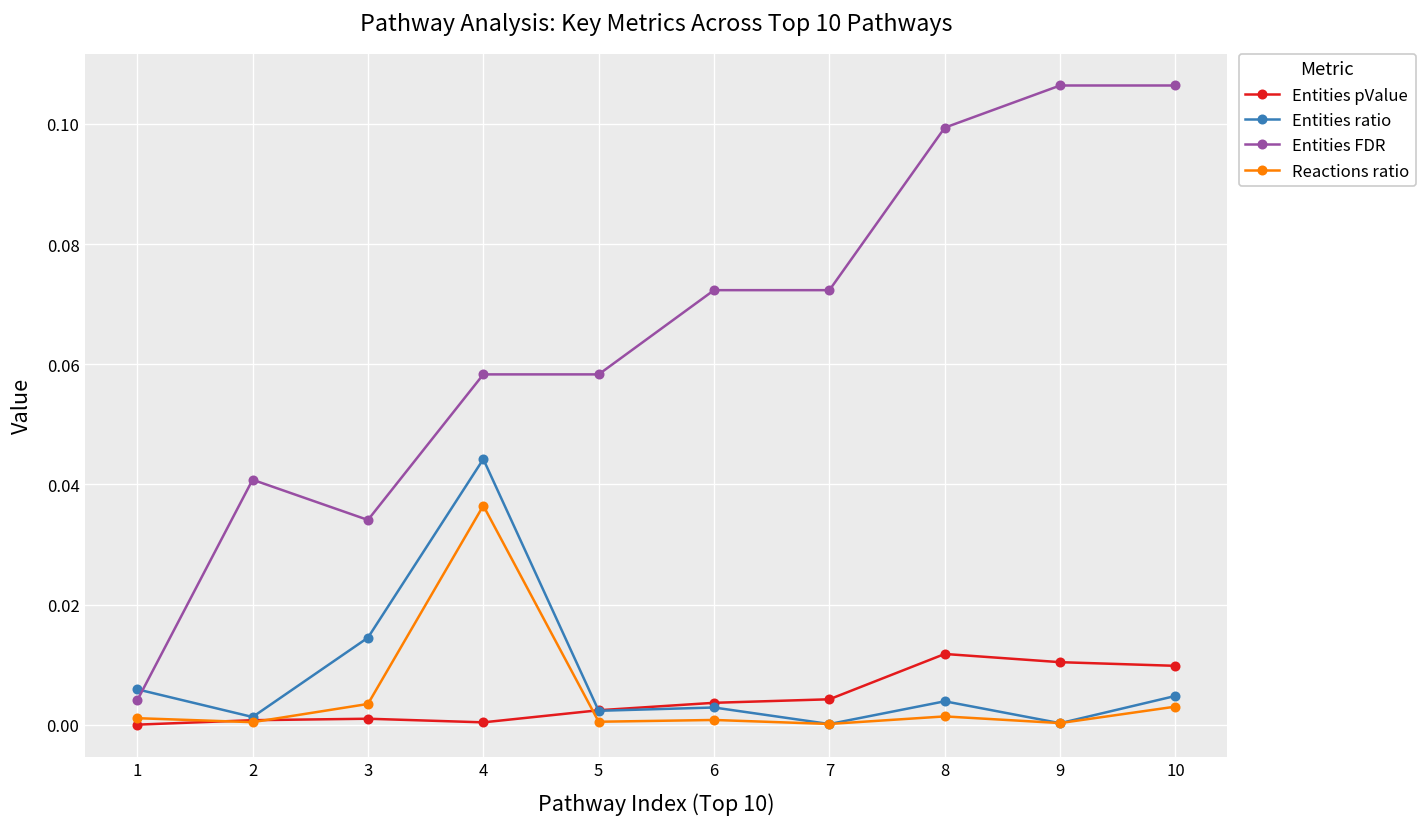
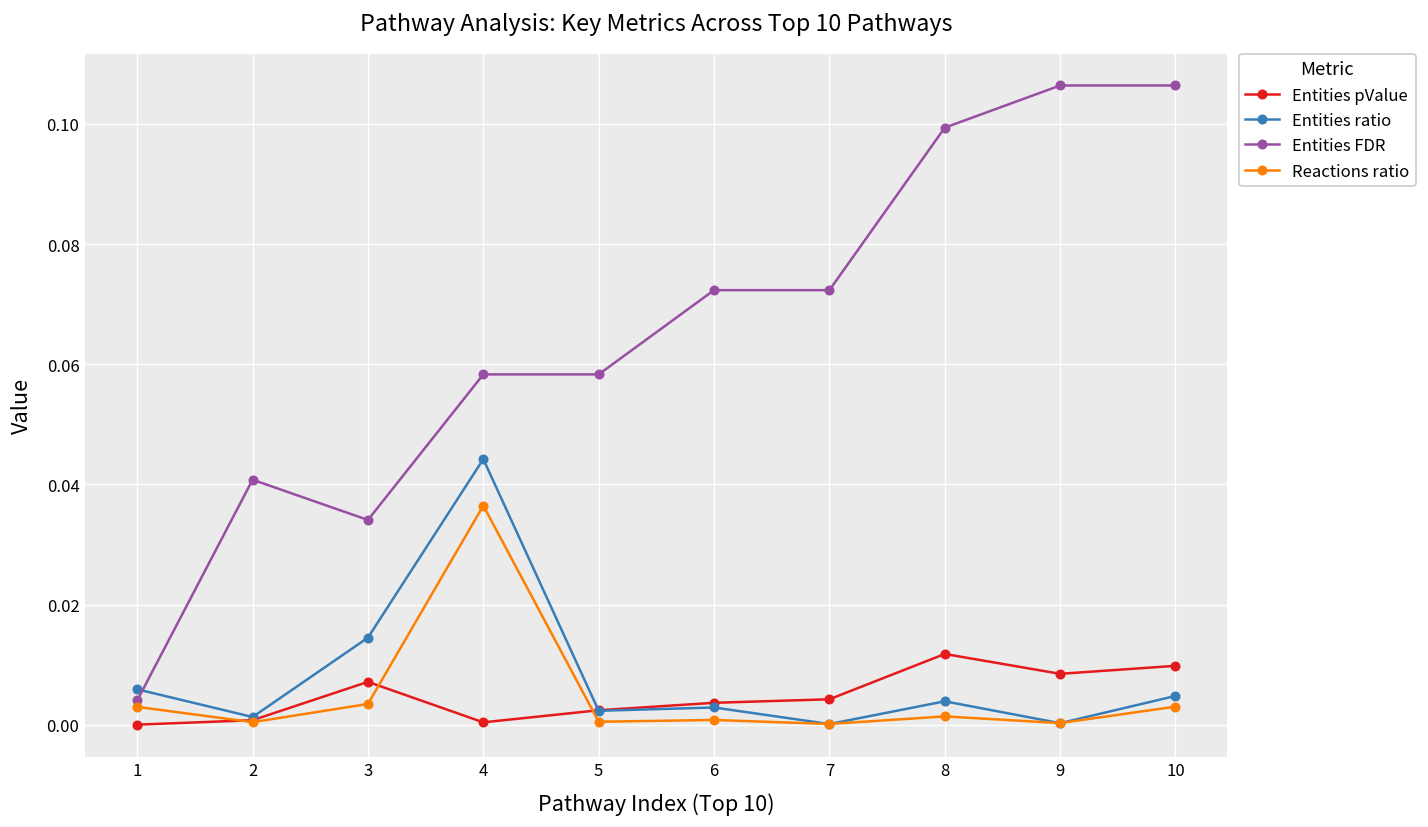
Reactions ratio, 1: 0.001 -> 0.003
Entities pValue, 3: 0.001 -> 0.007
Entities pValue, 9: 0.010 -> 0.008
